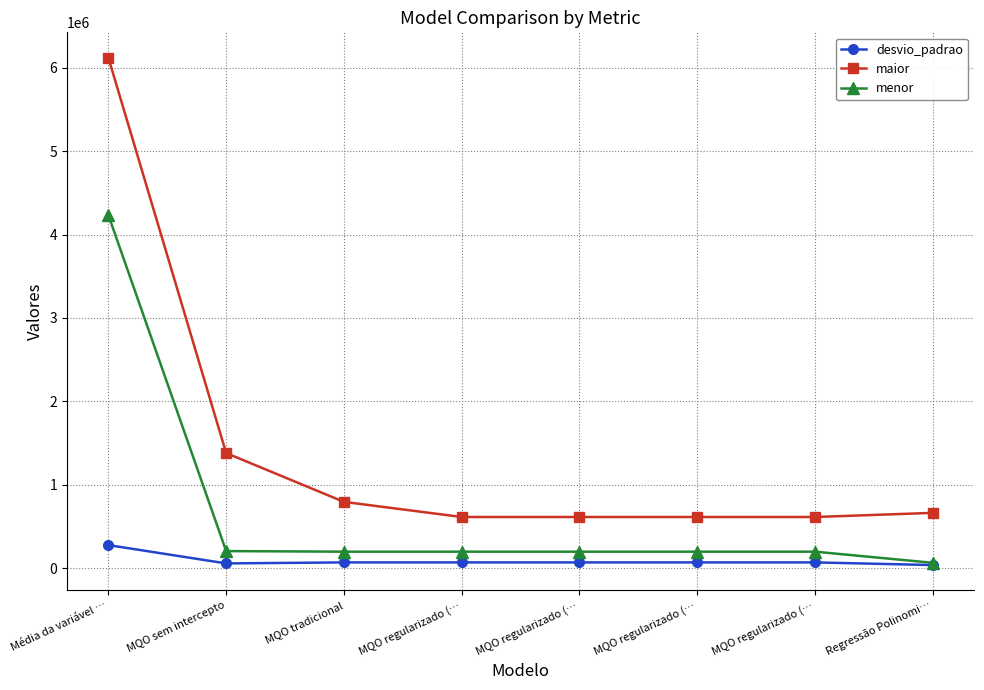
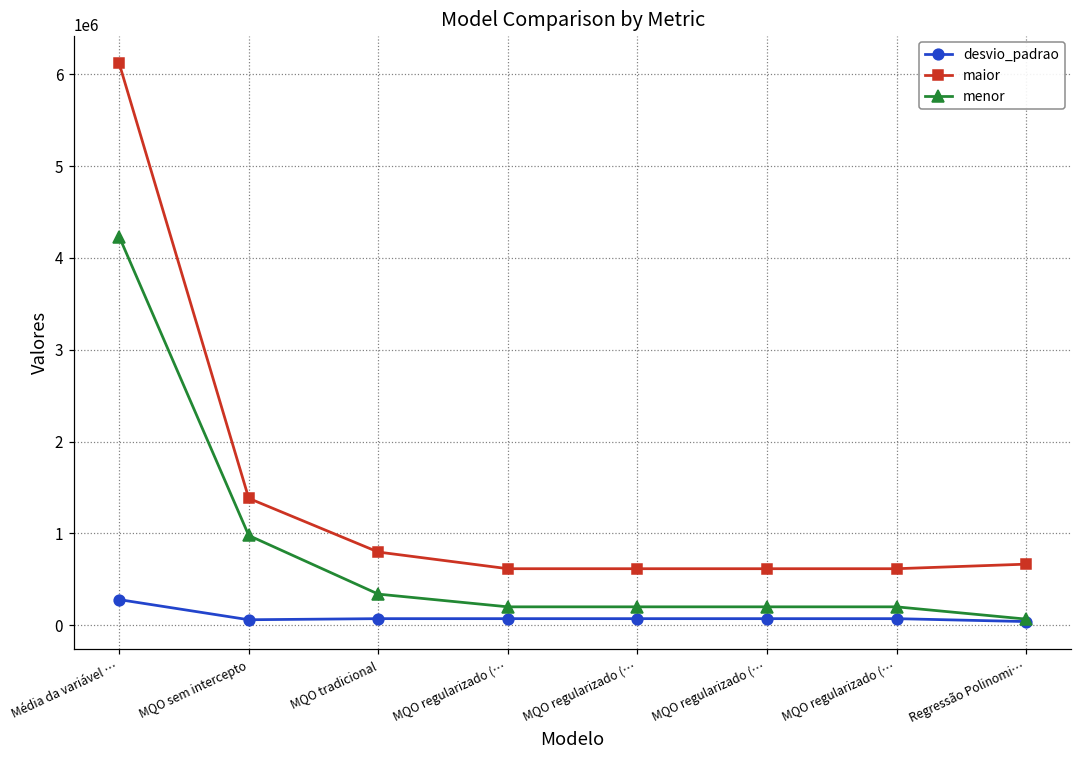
menor, MQO sem intercepto: 200000 -> 1000000
menor, MQO tradicional: 200000 -> 300000
